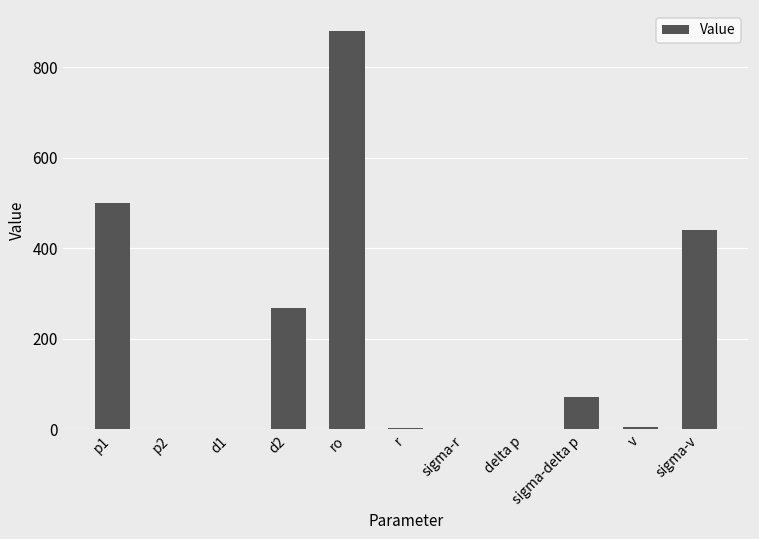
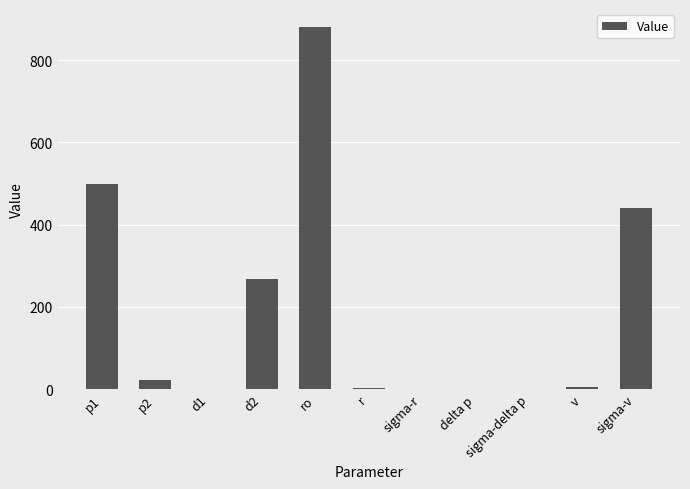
p2: 0 -> 20
sigma-delta p: 70 -> 0
